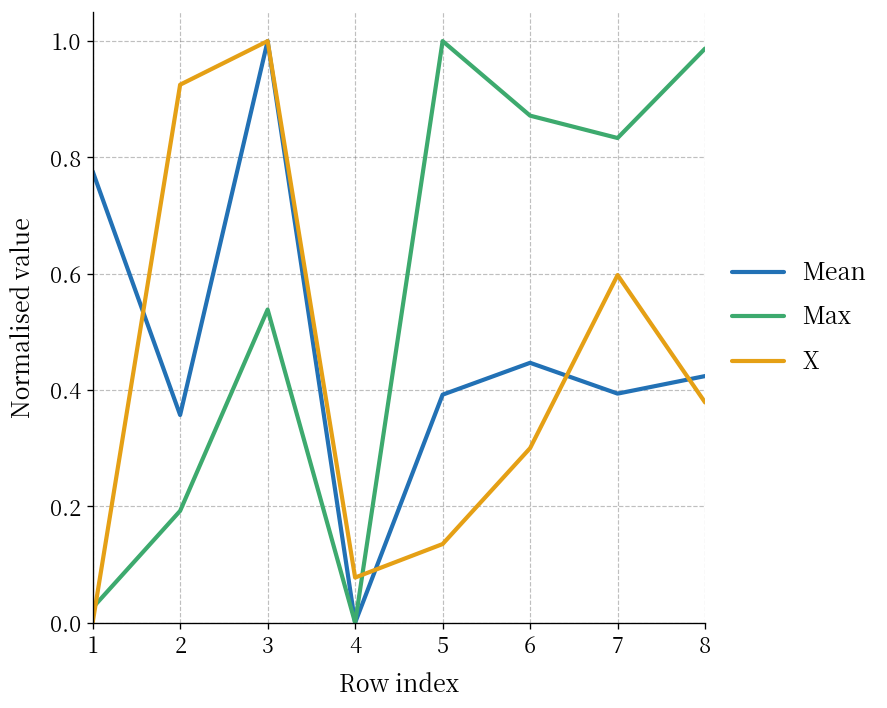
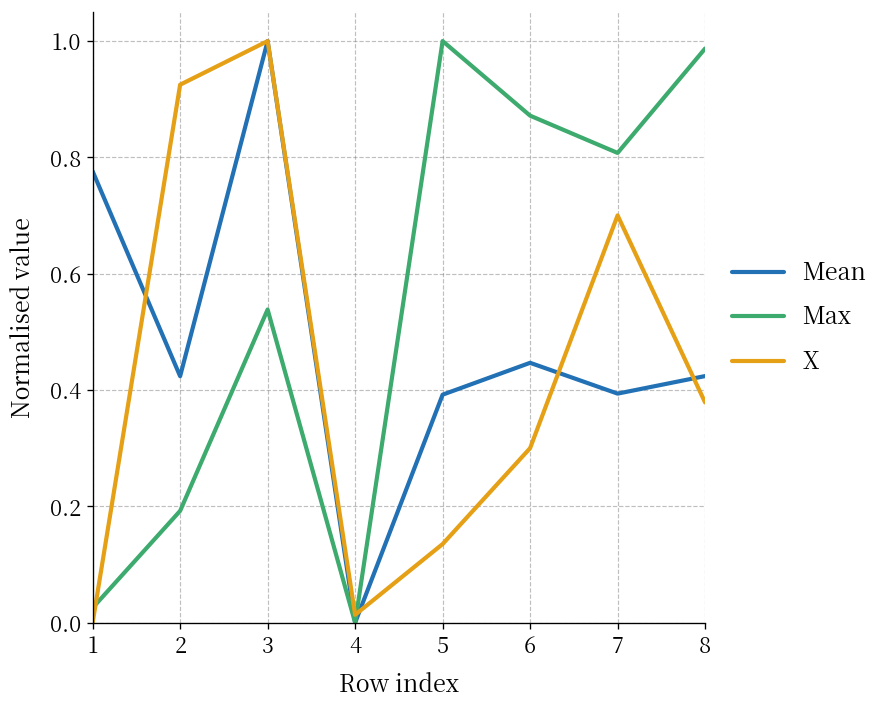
Mean, 2: 0.36 -> 0.42
X, 4: 0.08 -> 0.01
Max, 7: 0.83 -> 0.81
X, 7: 0.60 -> 0.70
